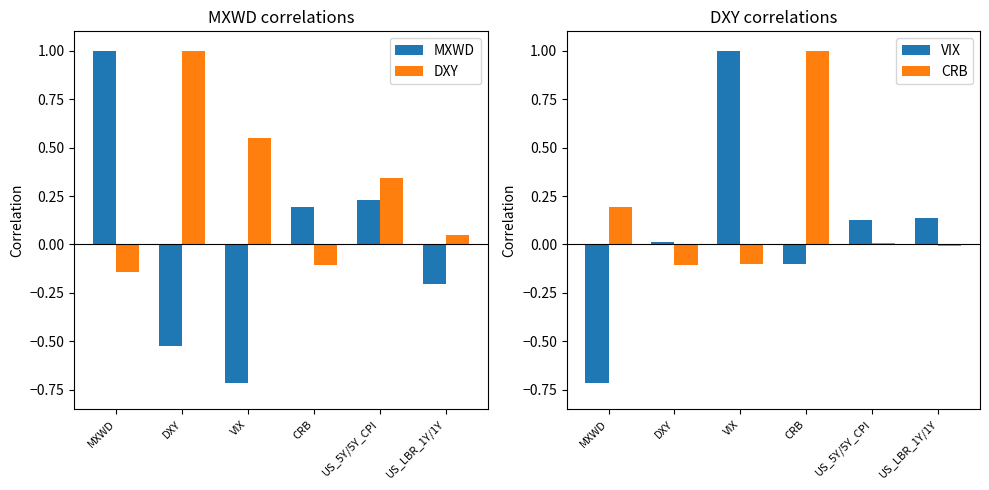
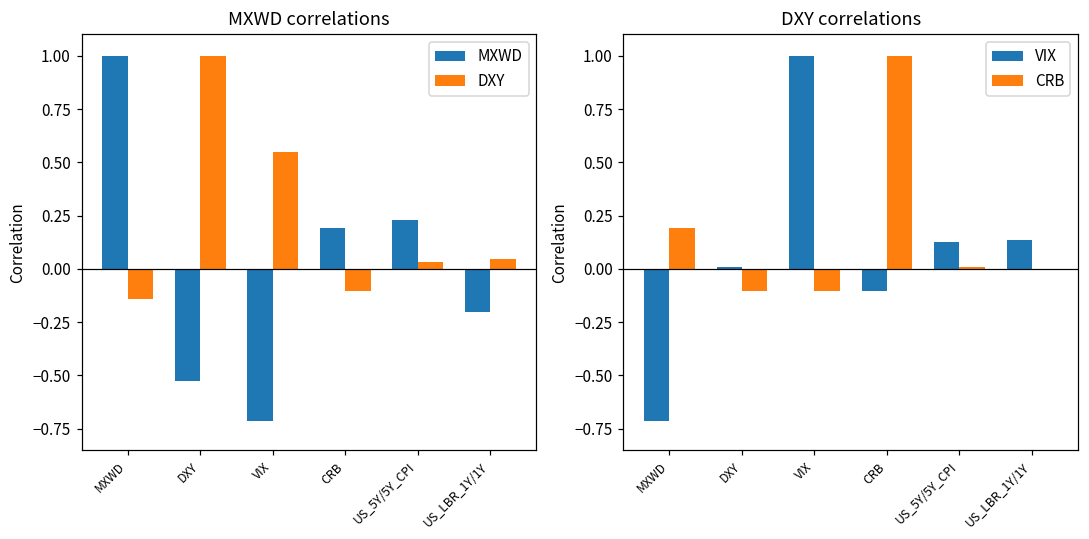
MXWD correlations, DXY, US_5Y/5Y_CPI: 0.34 -> 0.03
